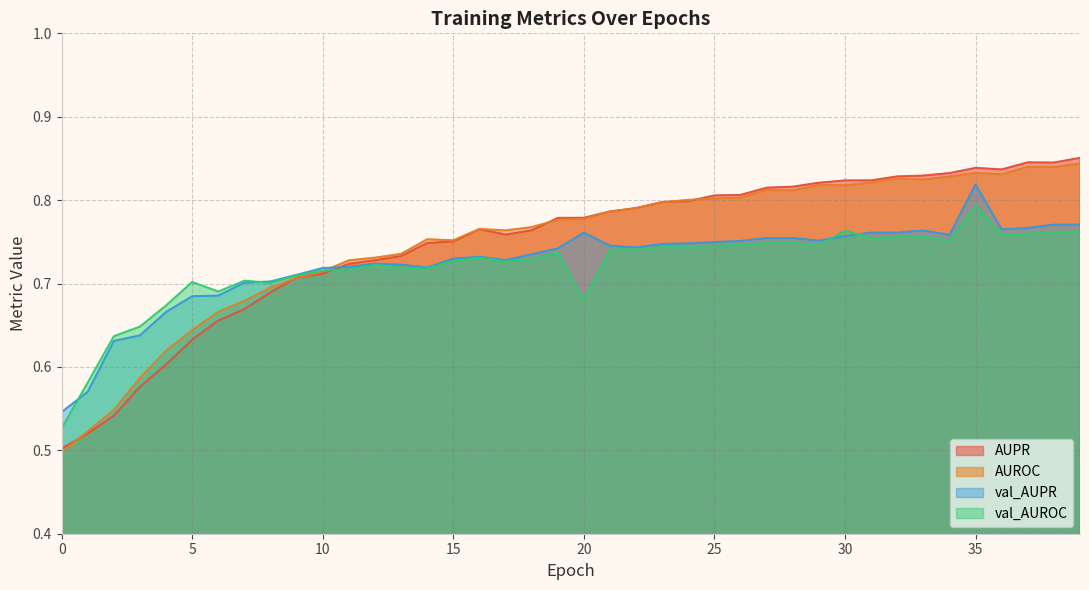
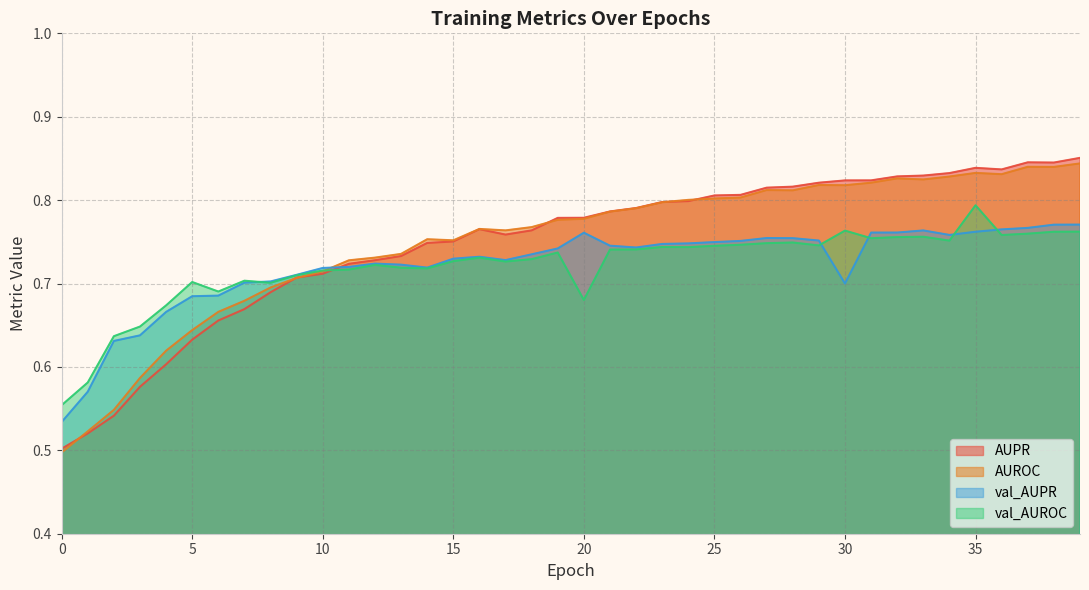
val_AUPR, 0: 0.55 -> 0.53
val_AUROC, 0: 0.53 -> 0.55
val_AUPR, 30: 0.76 -> 0.70
val_AUPR, 35: 0.82 -> 0.76
